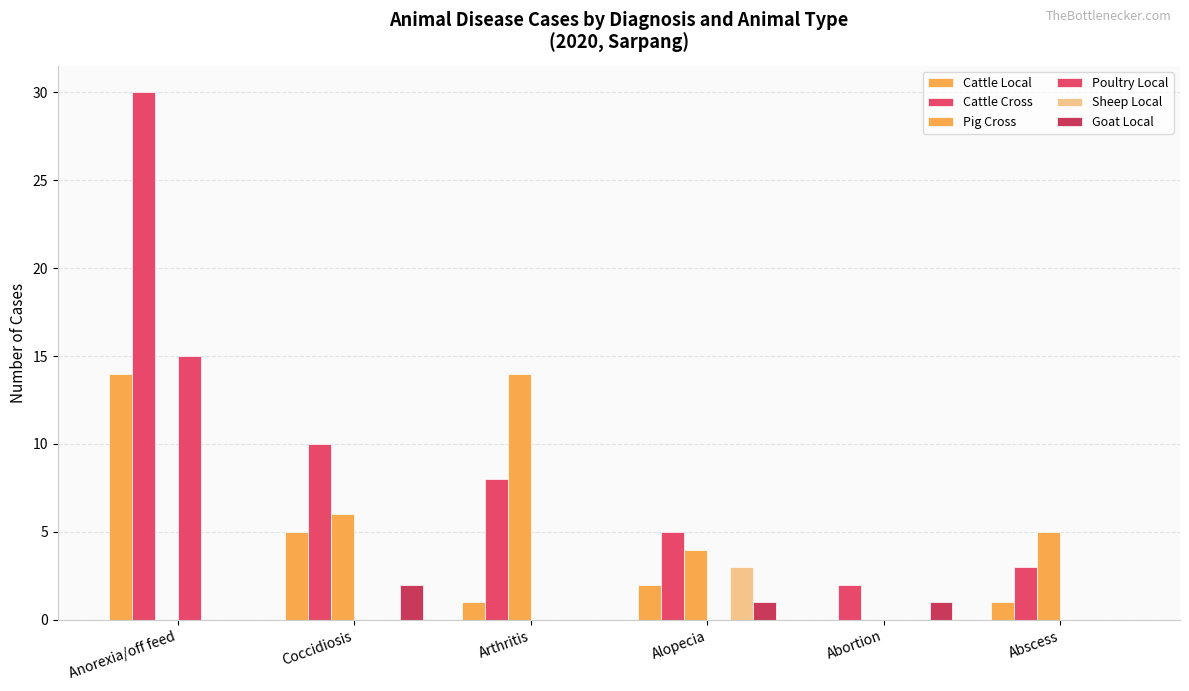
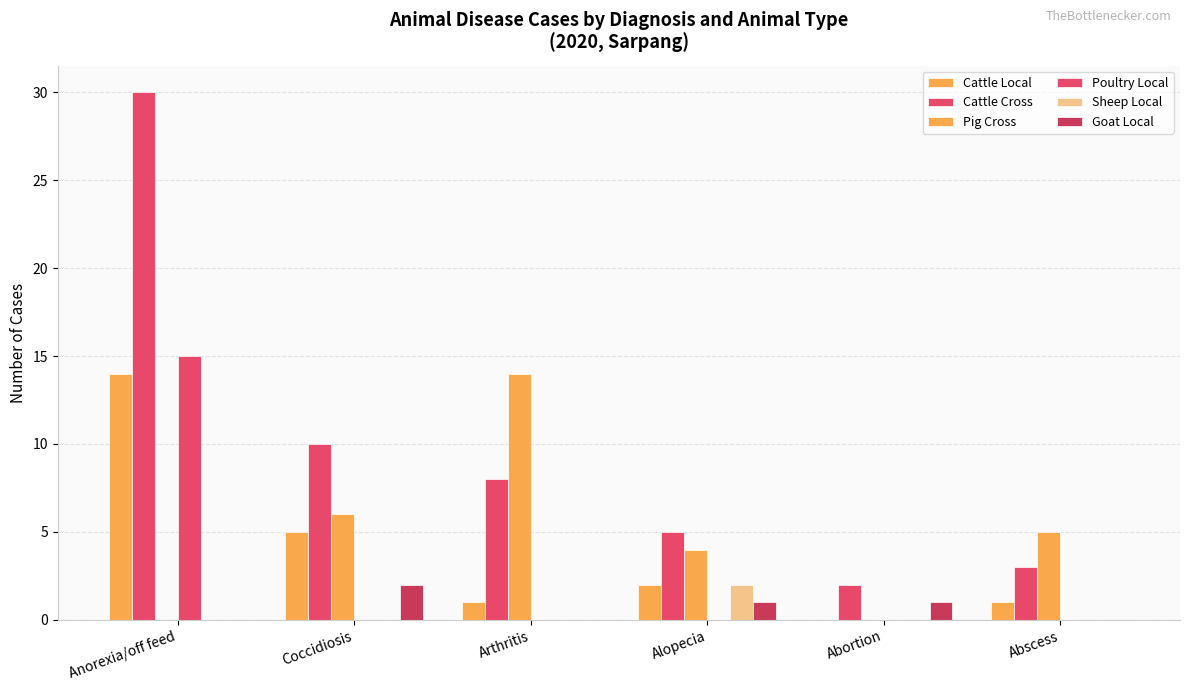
Sheep Local, Alopecia: 3 -> 2
